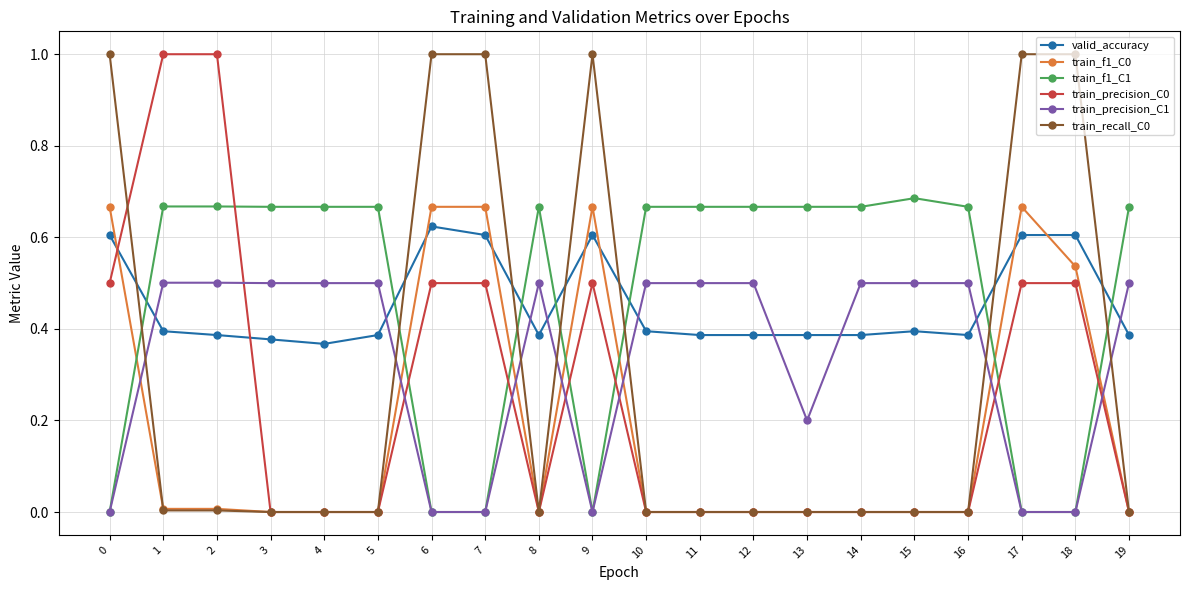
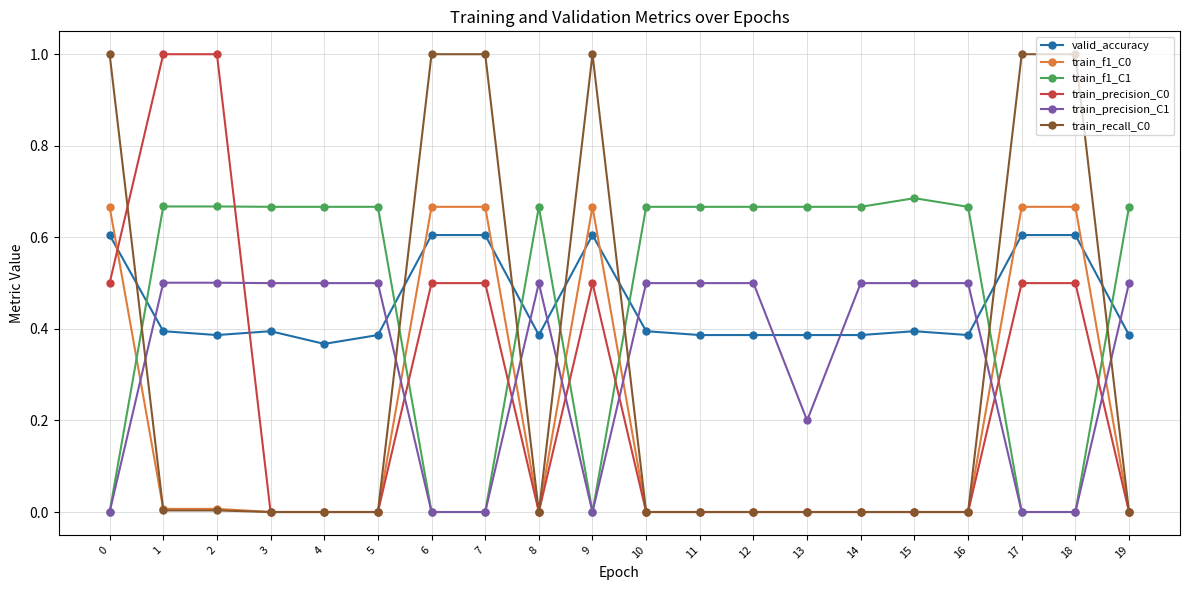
valid_accuracy, 3: 0.38 -> 0.39
valid_accuracy, 6: 0.62 -> 0.61
train_f1_C0, 18: 0.54 -> 0.67
